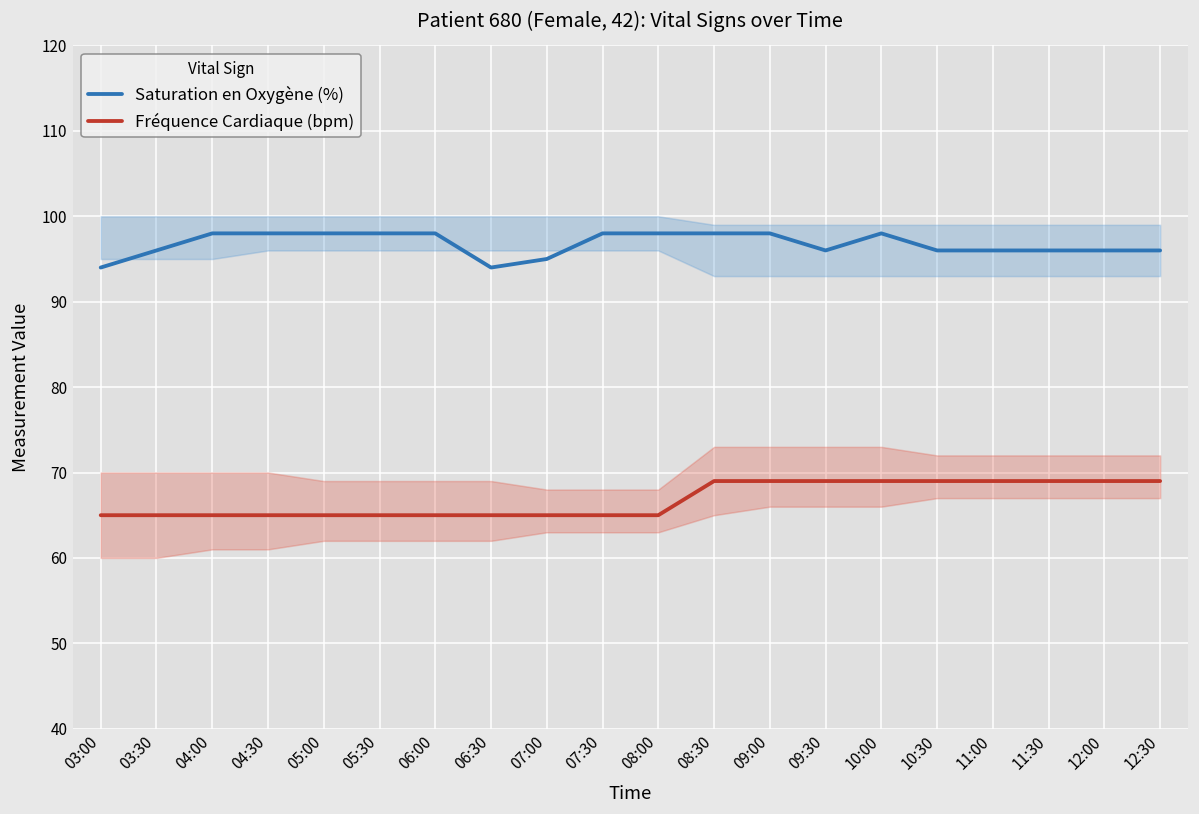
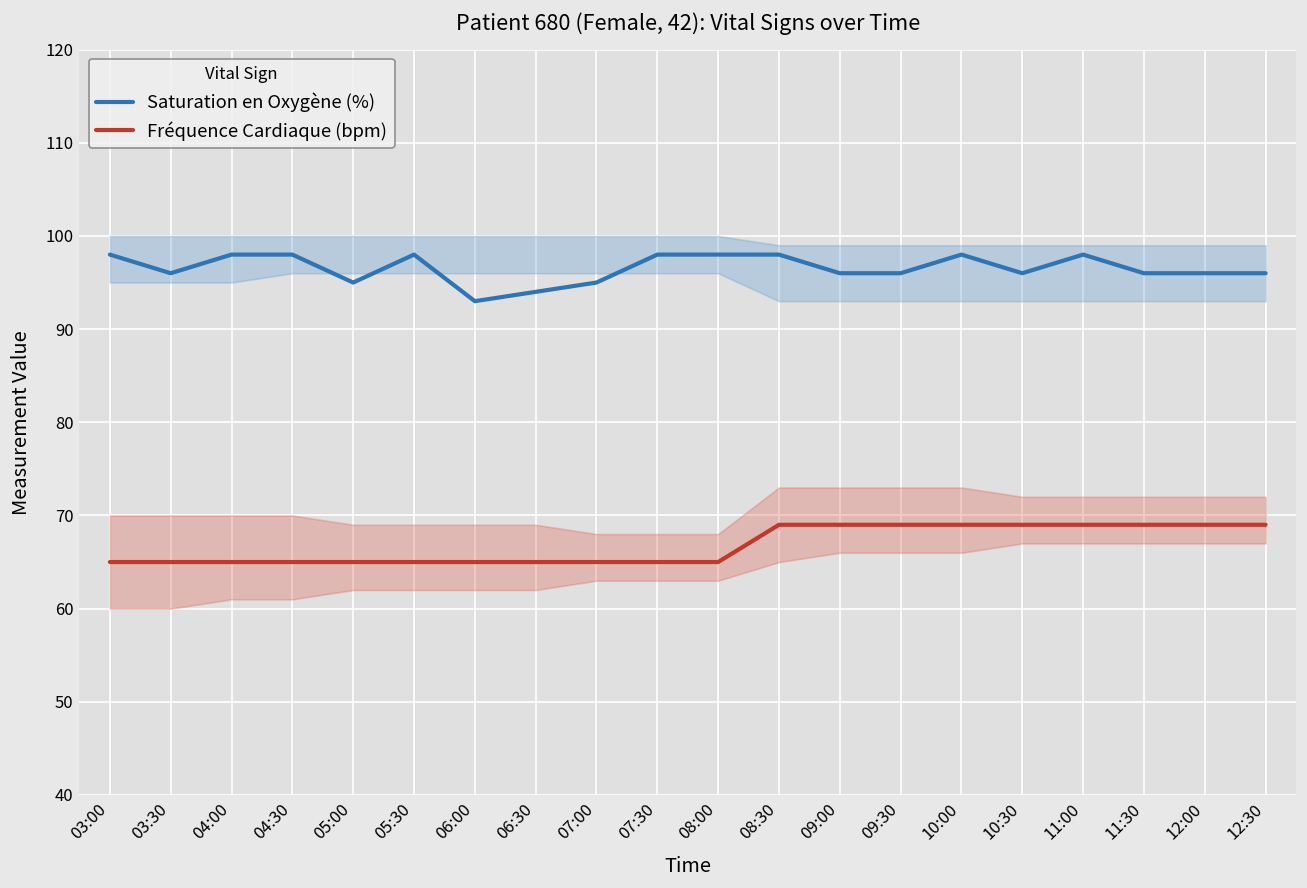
Saturation en Oxygène (%), 03:00: 94 -> 98
Saturation en Oxygène (%), 05:00: 98 -> 95
Saturation en Oxygène (%), 06:00: 98 -> 93
Saturation en Oxygène (%), 09:00: 98 -> 96
Saturation en Oxygène (%), 11:00: 96 -> 98
